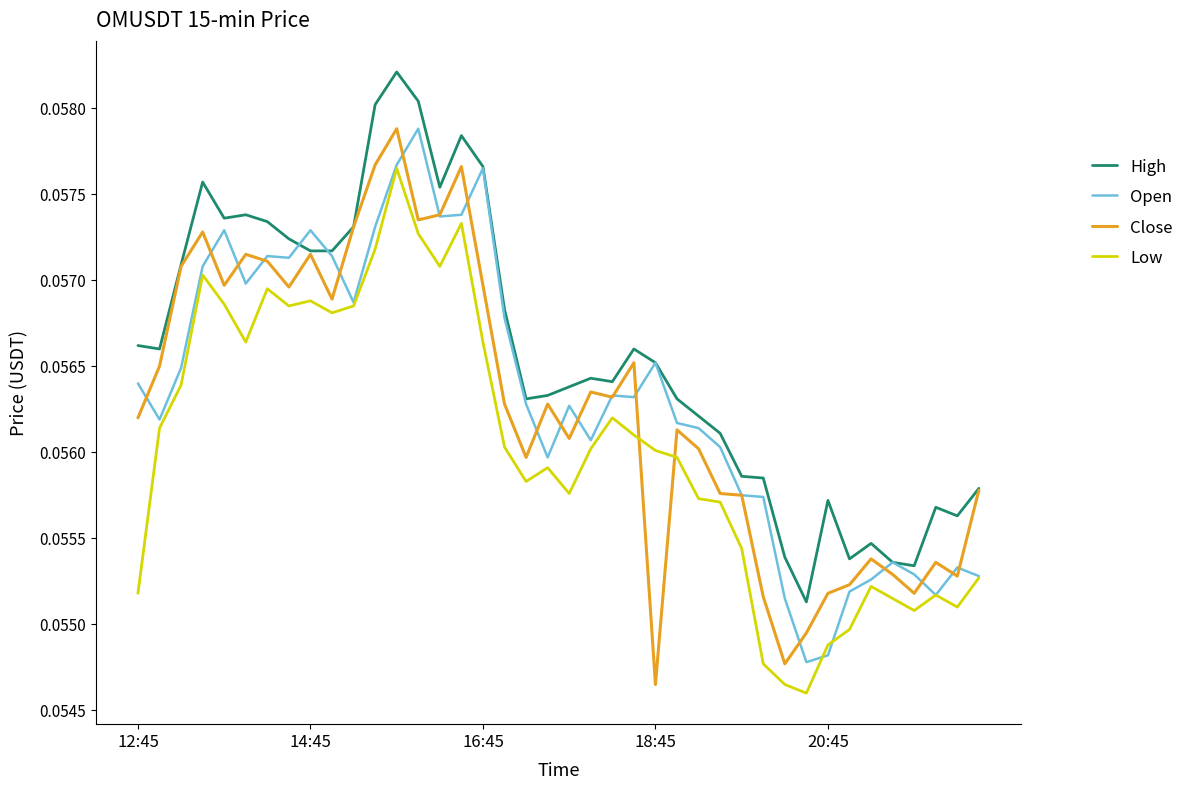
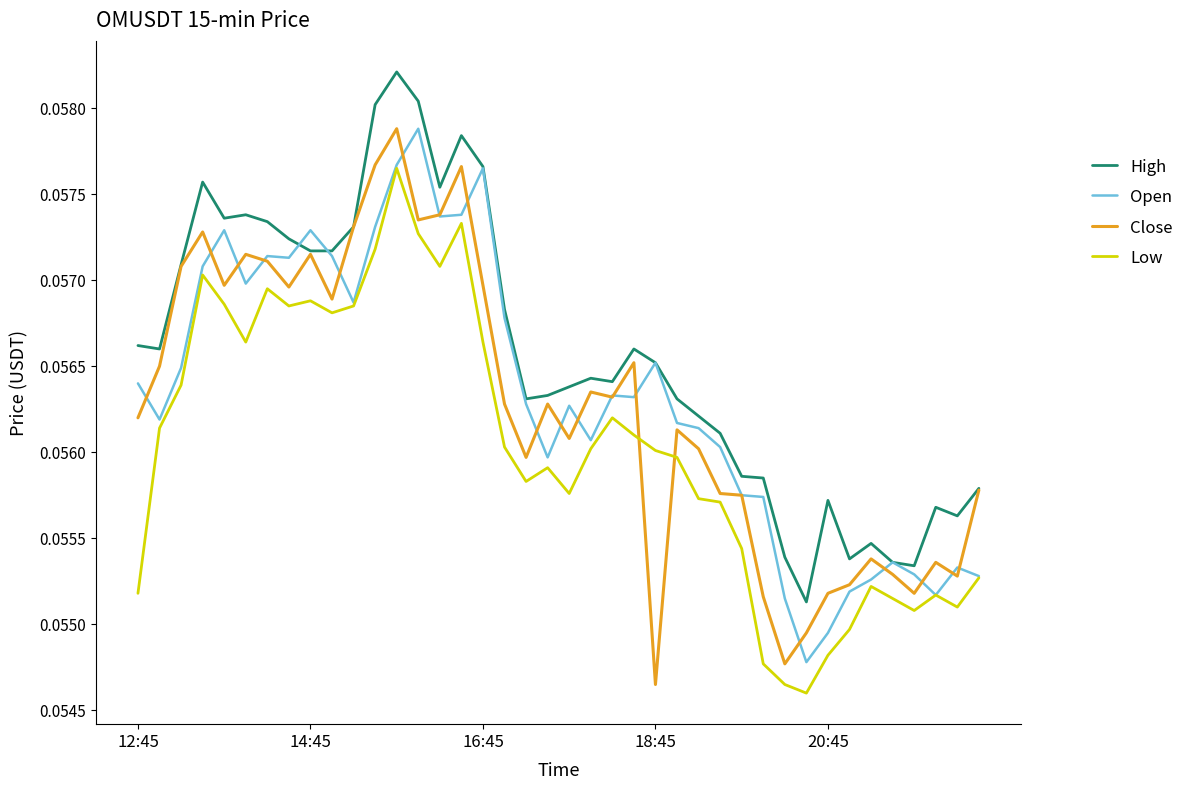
Open, 20:45: 0.05482 -> 0.05495
Low, 20:45: 0.05488 -> 0.05482
